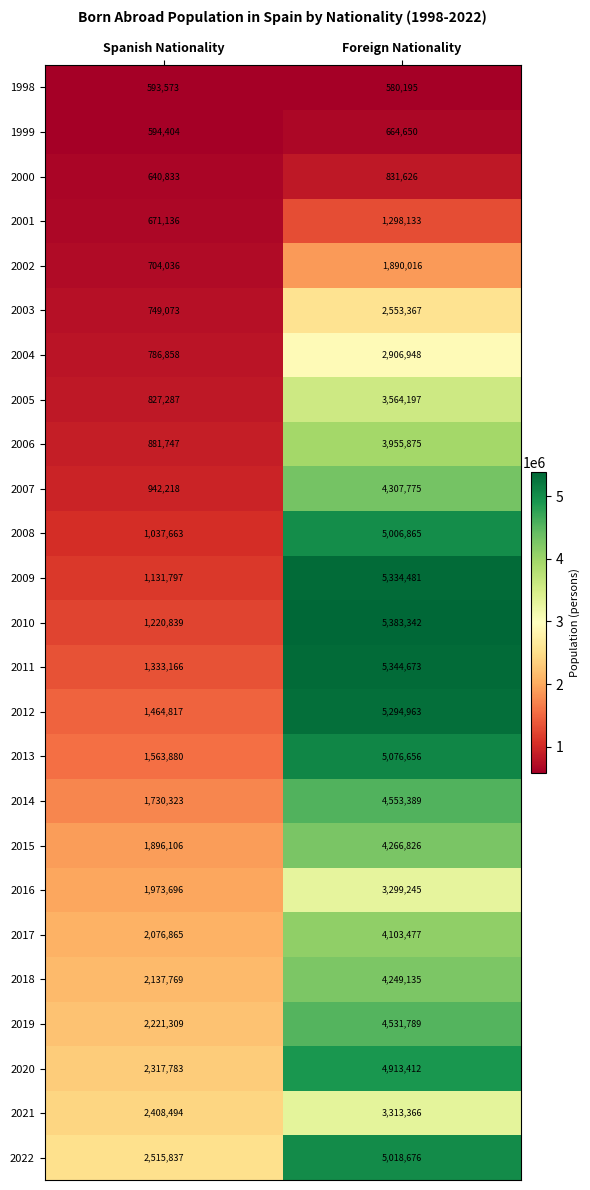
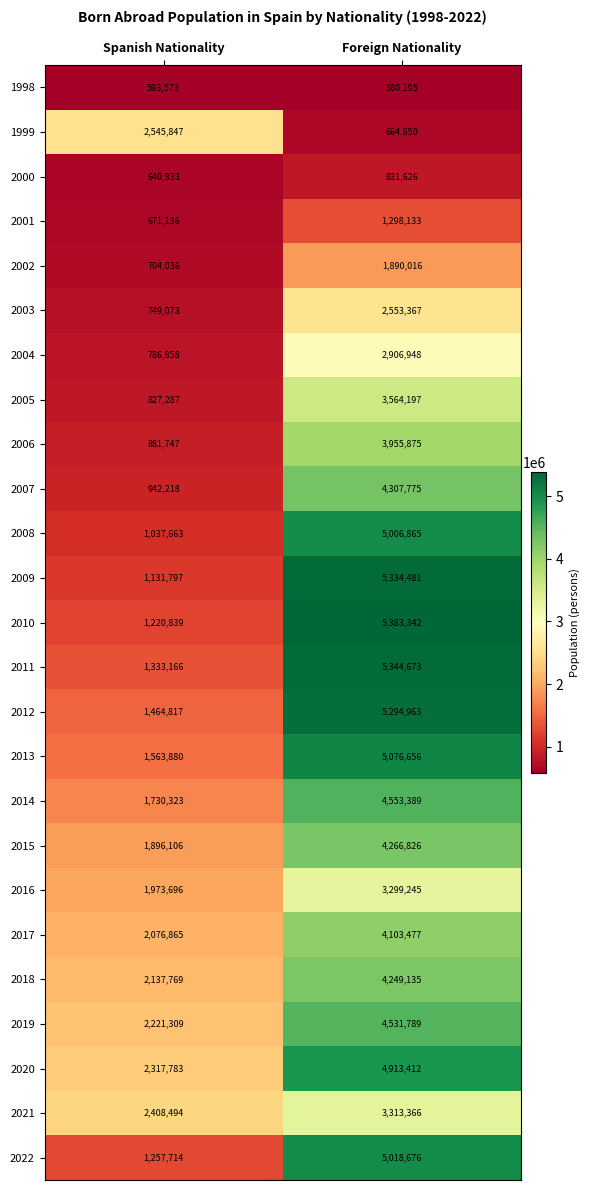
1999, Spanish Nationality: 594,404 -> 2,545,847
2022, Spanish Nationality: 2,515,837 -> 1,257,714
